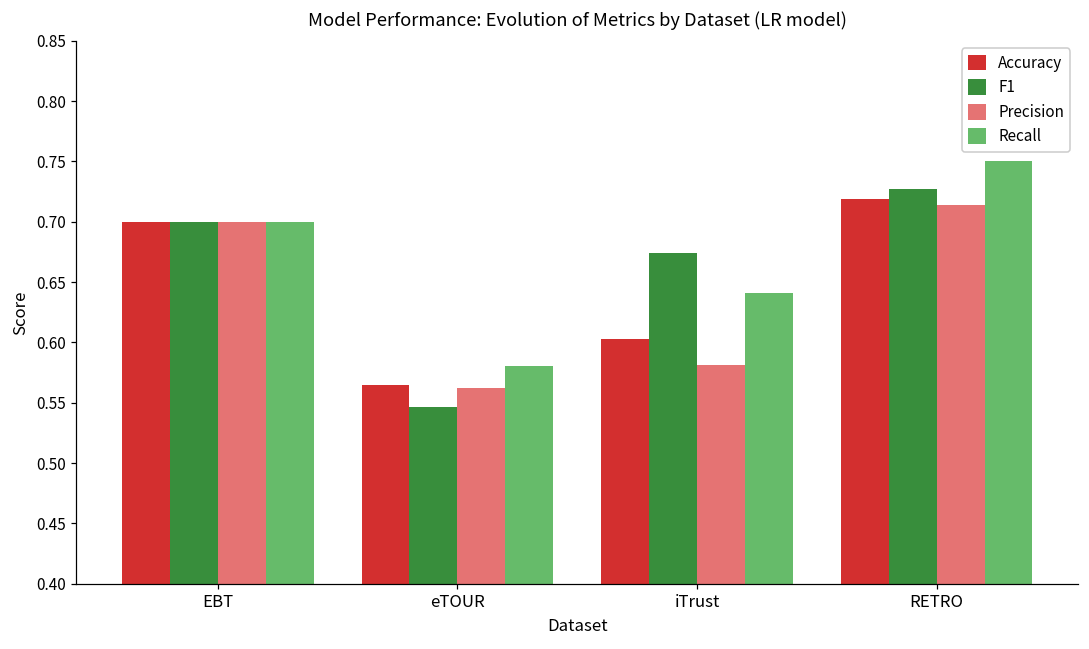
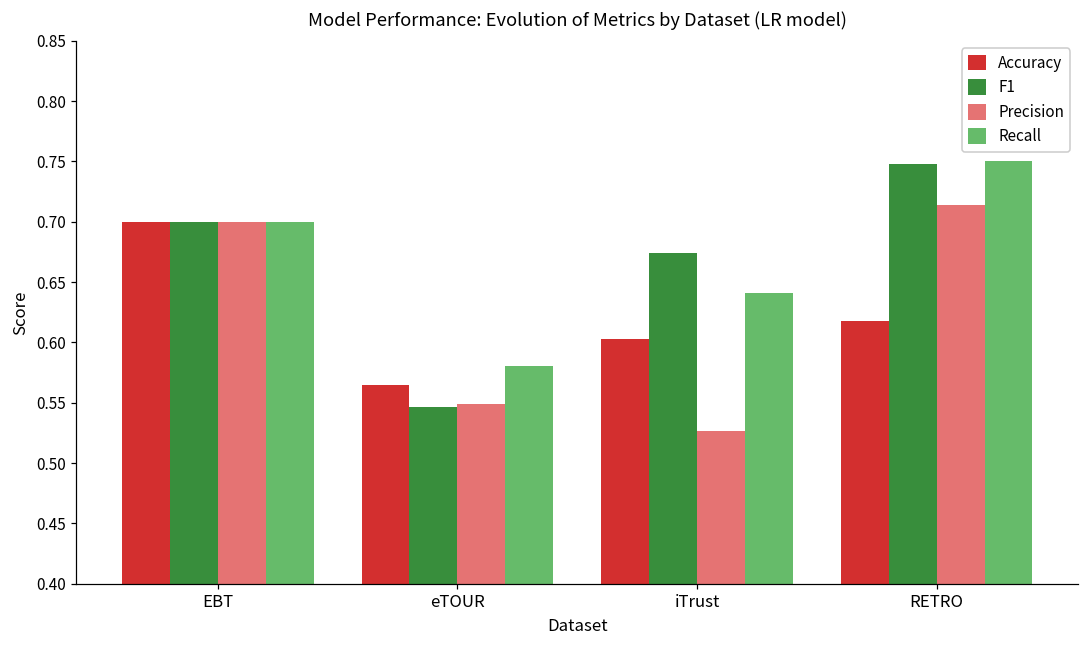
Precision, eTOUR: 0.563 -> 0.549
Precision, iTrust: 0.581 -> 0.526
Accuracy, RETRO: 0.719 -> 0.618
F1, RETRO: 0.727 -> 0.748
